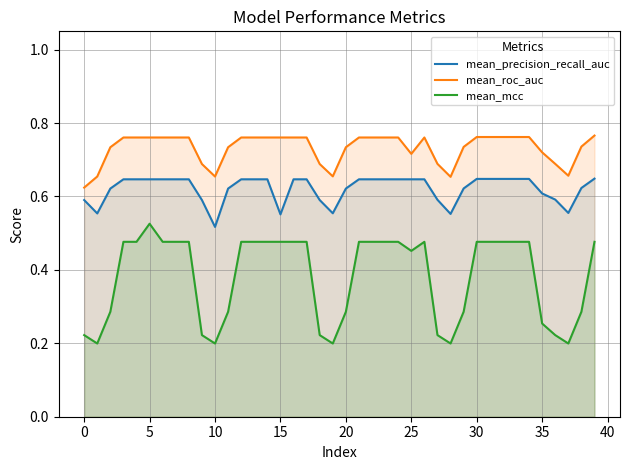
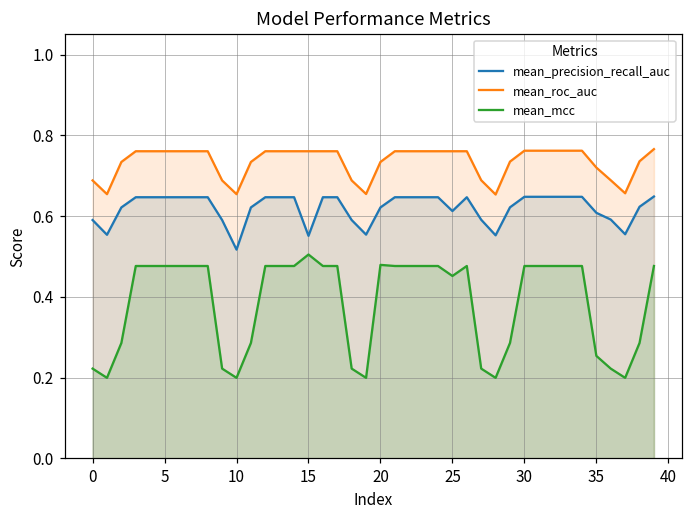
mean_roc_auc, 0: 0.62 -> 0.69
mean_mcc, 5: 0.53 -> 0.48
mean_mcc, 15: 0.48 -> 0.50
mean_mcc, 20: 0.29 -> 0.48
mean_precision_recall_auc, 25: 0.65 -> 0.61
mean_roc_auc, 25: 0.72 -> 0.76
